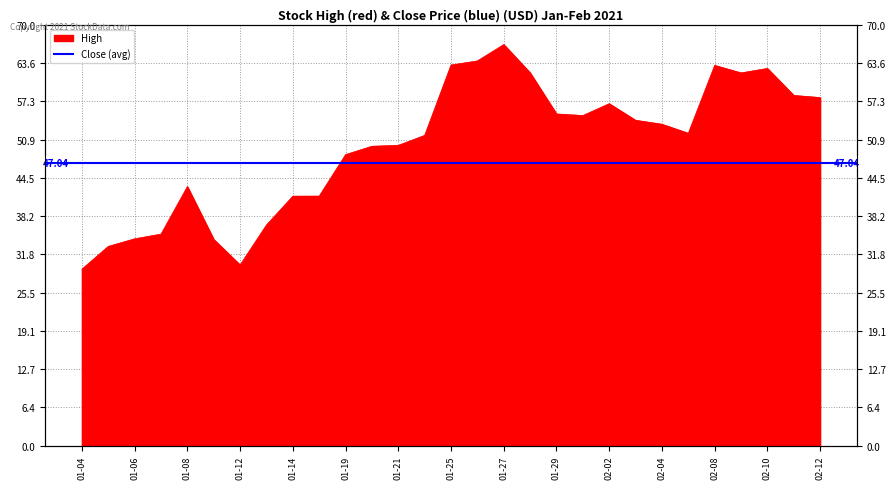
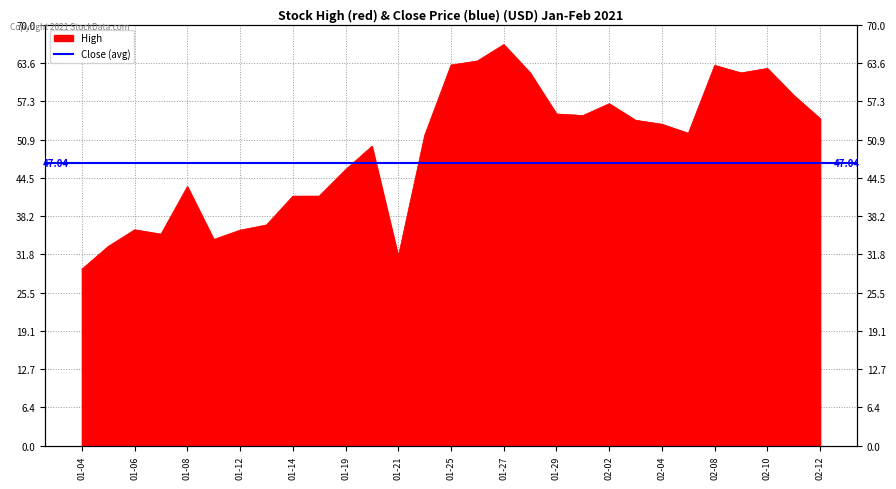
01-06: 34 -> 36
01-12: 30 -> 36
01-19: 48 -> 46
01-21: 50 -> 31
02-12: 58 -> 54
